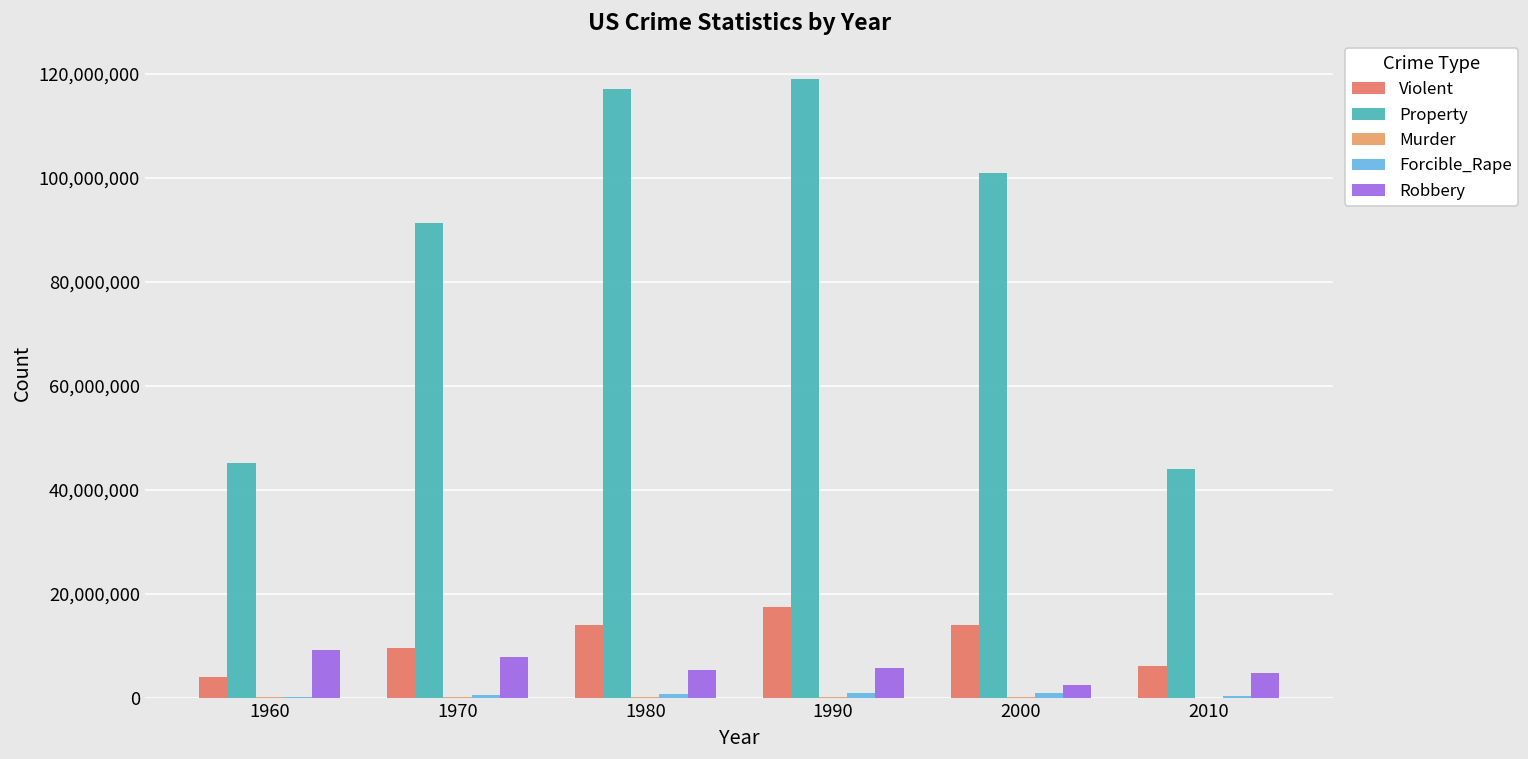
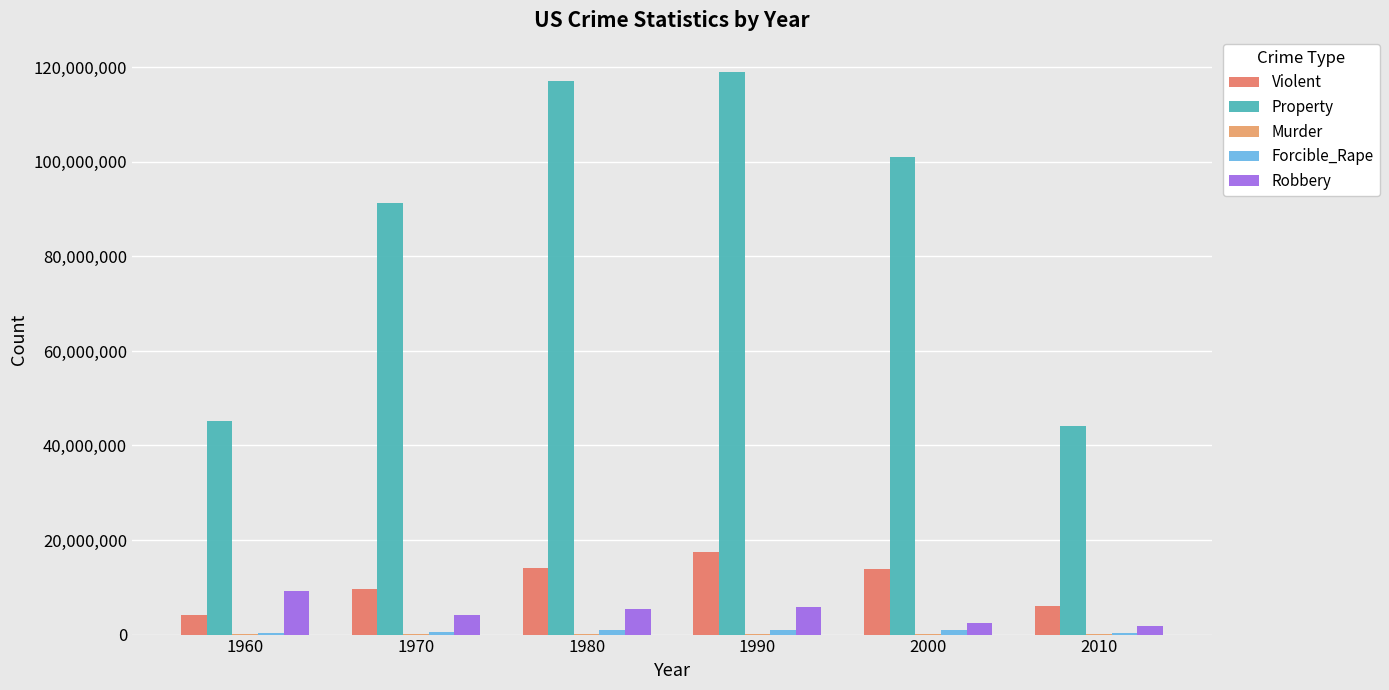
Robbery, 1970: 8,000,000 -> 4,000,000
Robbery, 2010: 5,000,000 -> 2,000,000
